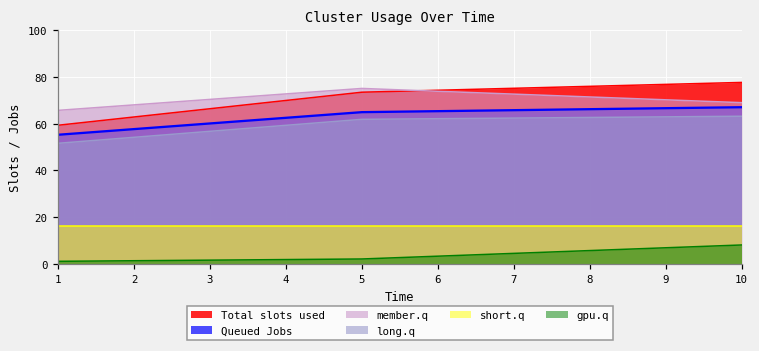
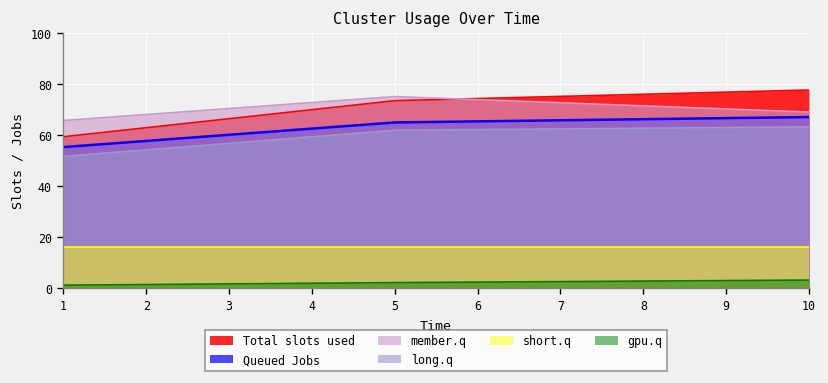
gpu.q, 10: 8 -> 3
